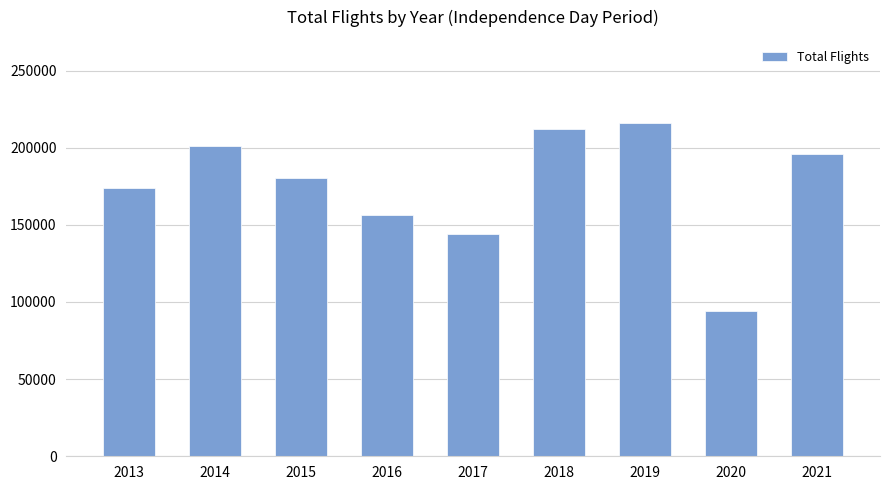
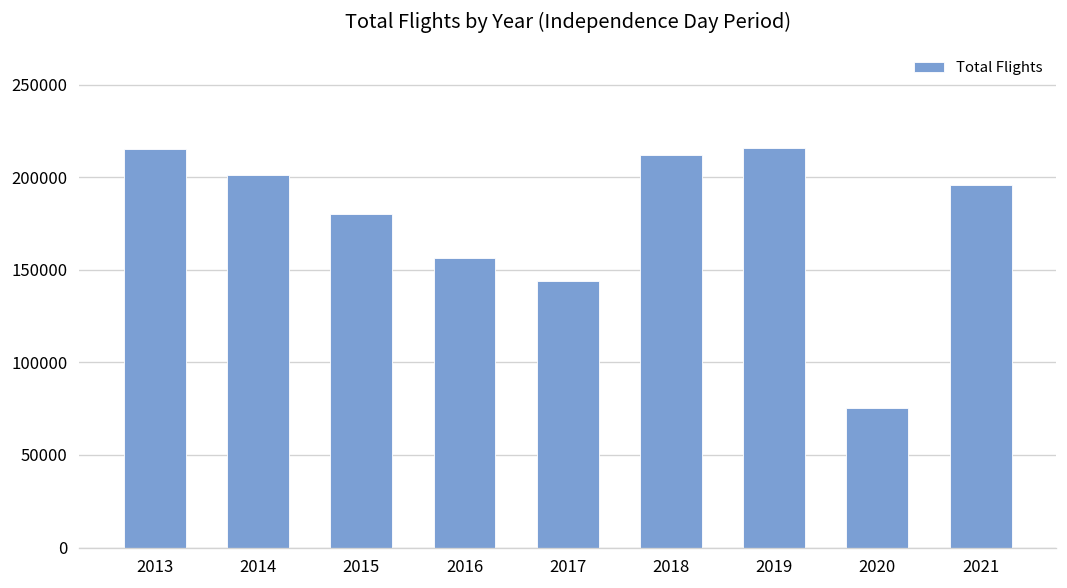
2013: 174000 -> 215000
2020: 94000 -> 75000
